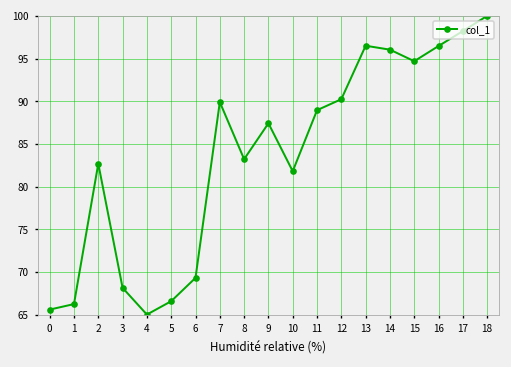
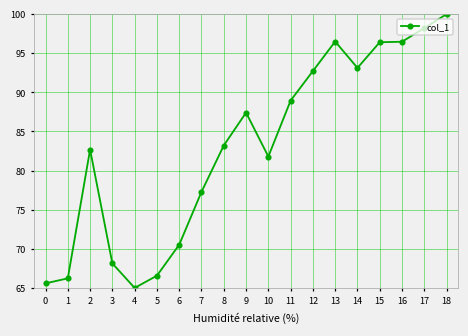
6: 69 -> 71
7: 90 -> 77
12: 90 -> 93
14: 96 -> 93
15: 95 -> 96
